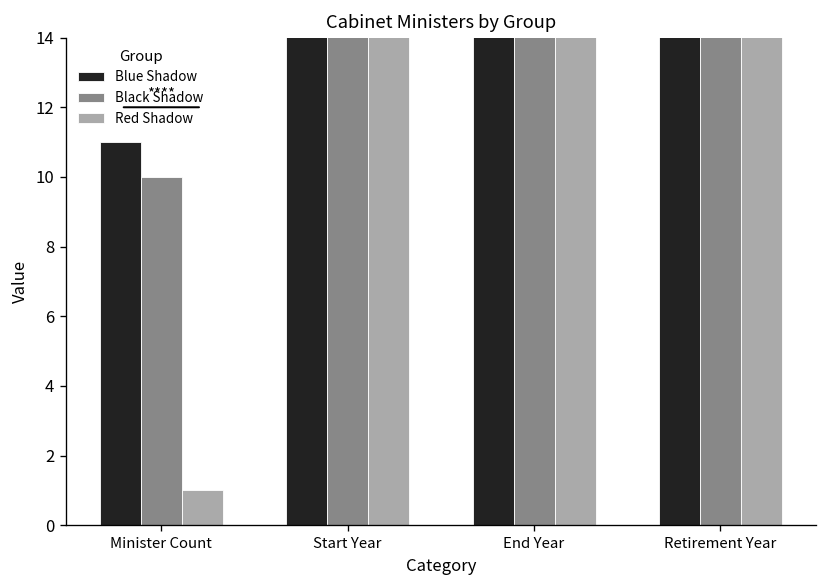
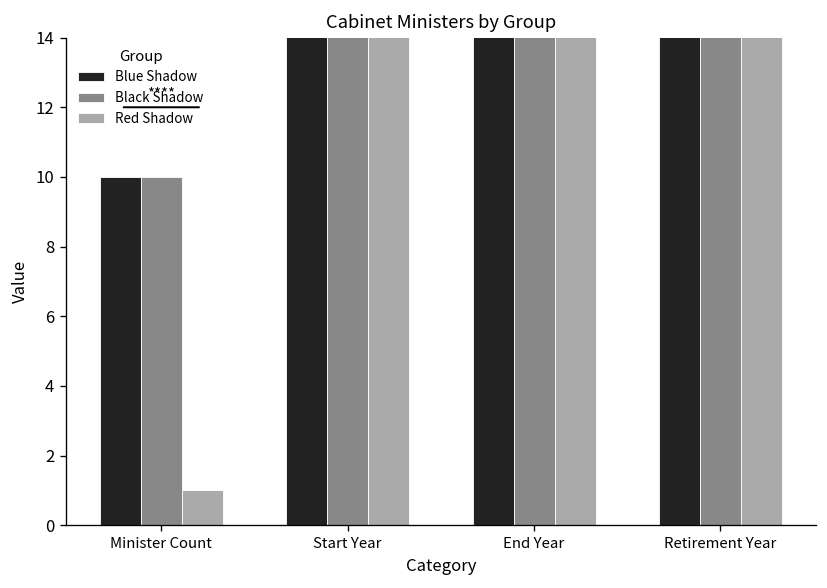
Blue Shadow, Minister Count: 11 -> 10
